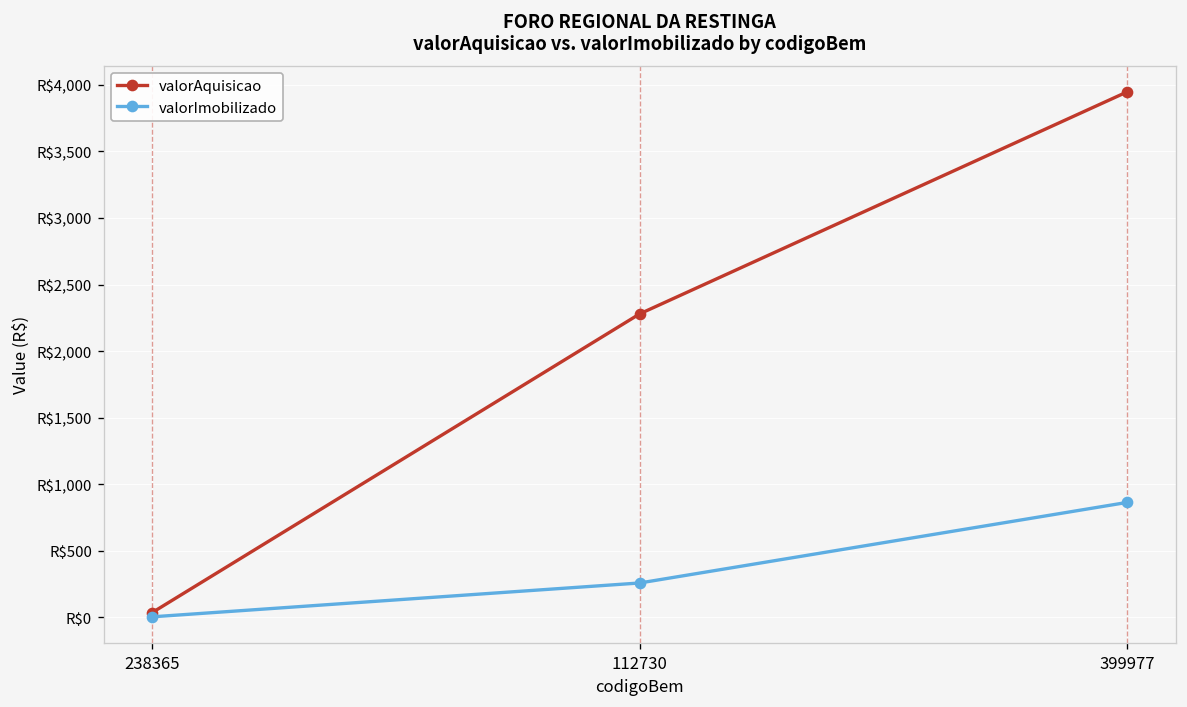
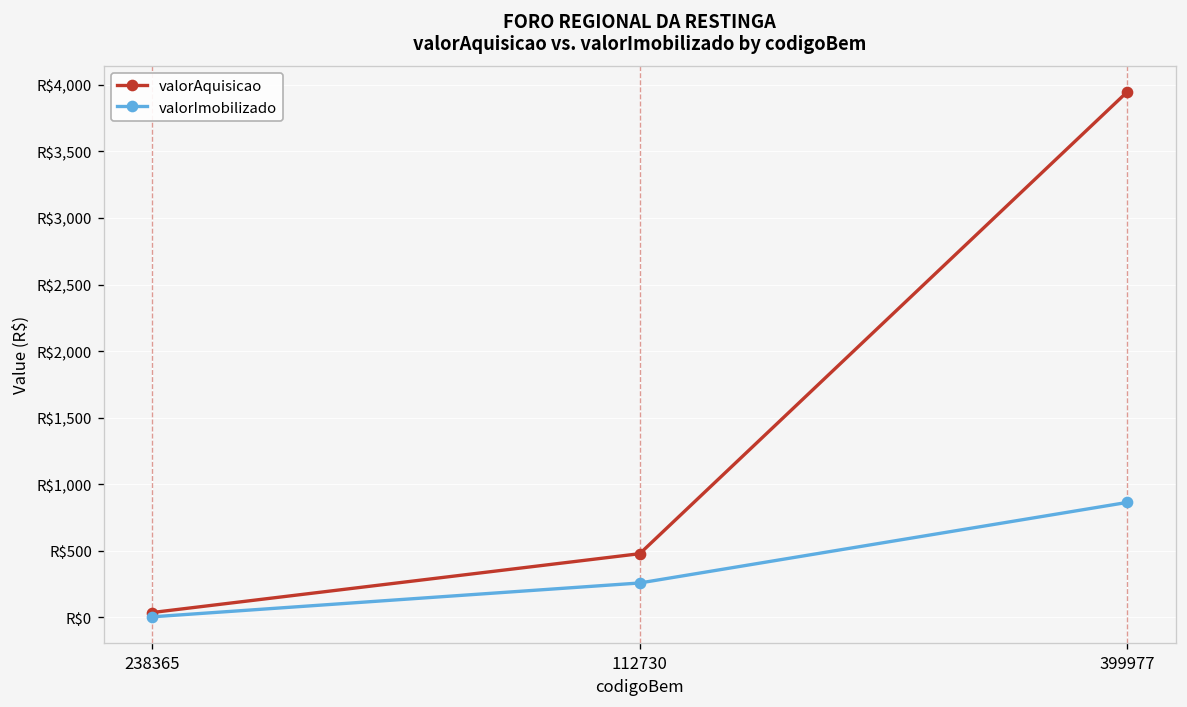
valorAquisicao, 112730: R$2,280 -> R$480
